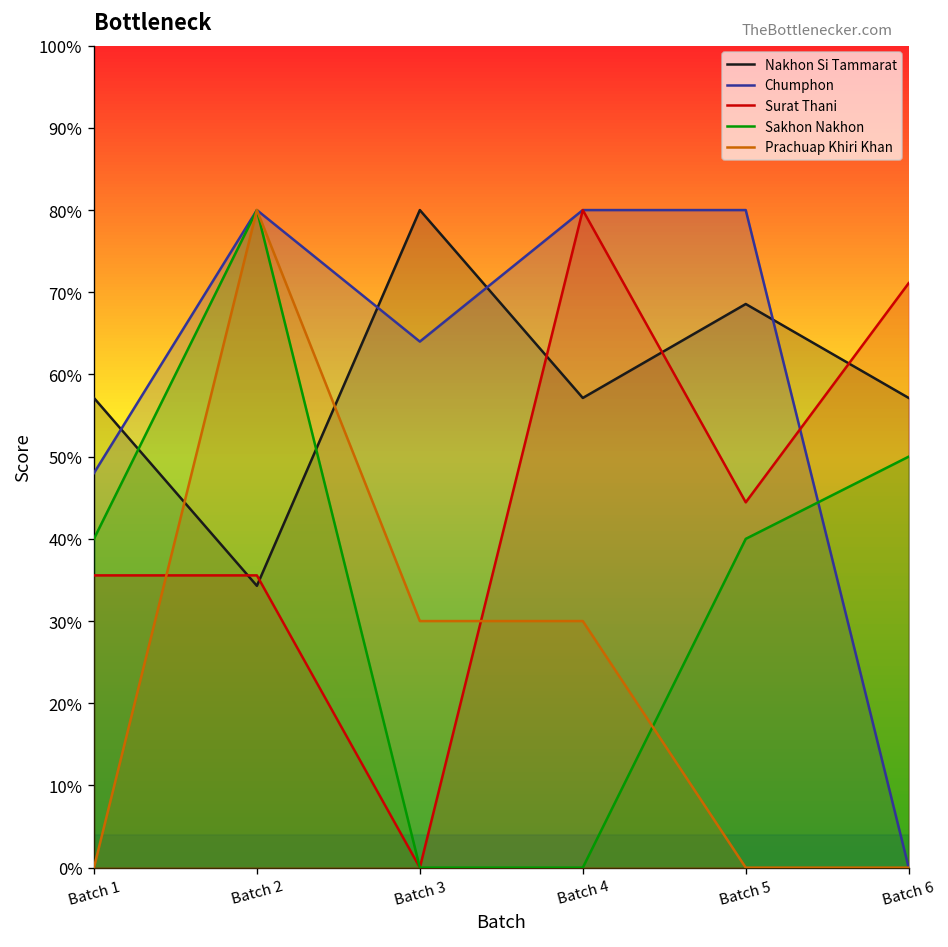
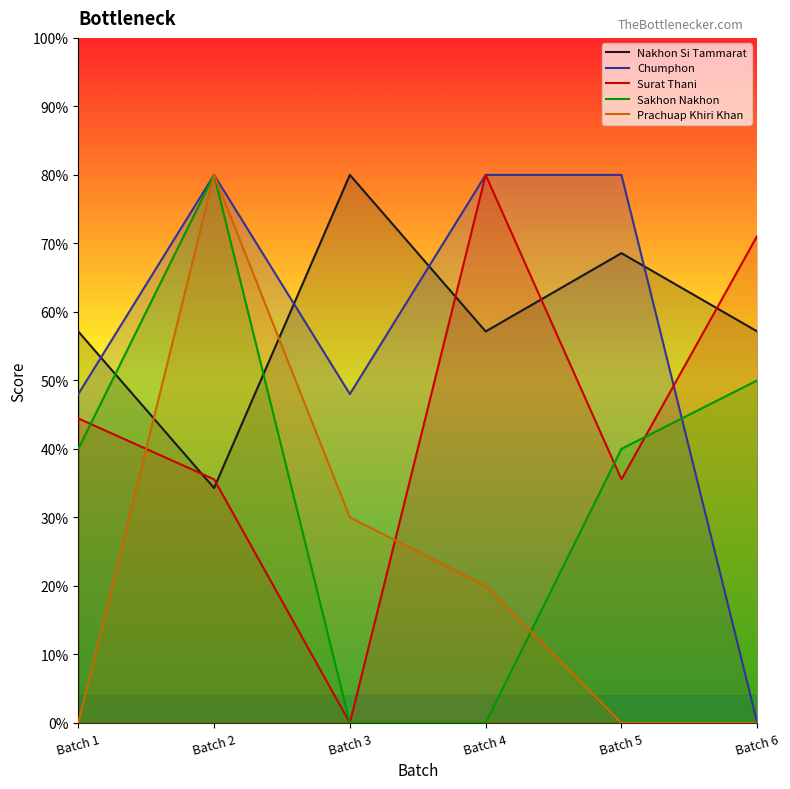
Surat Thani, Batch 1: 36% -> 44%
Chumphon, Batch 3: 64% -> 48%
Prachuap Khiri Khan, Batch 4: 30% -> 20%
Surat Thani, Batch 5: 44% -> 36%
